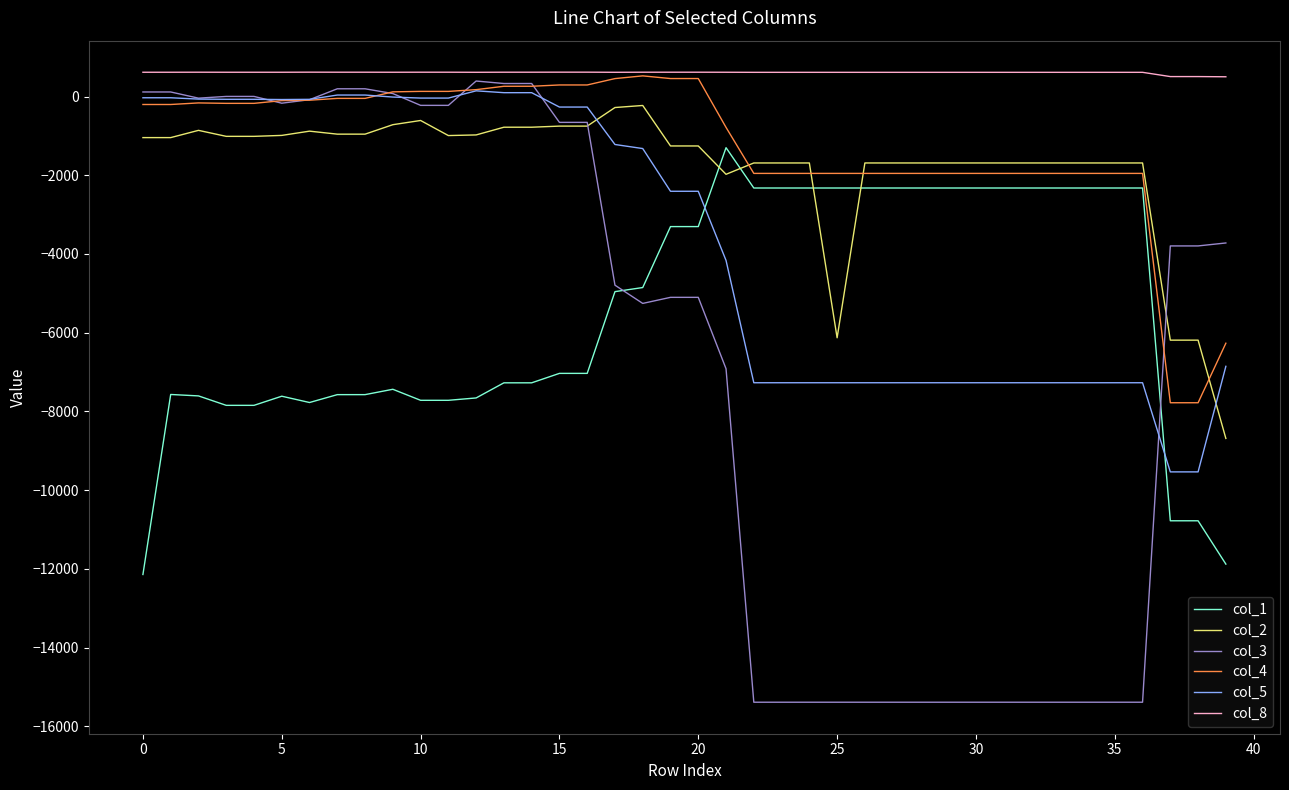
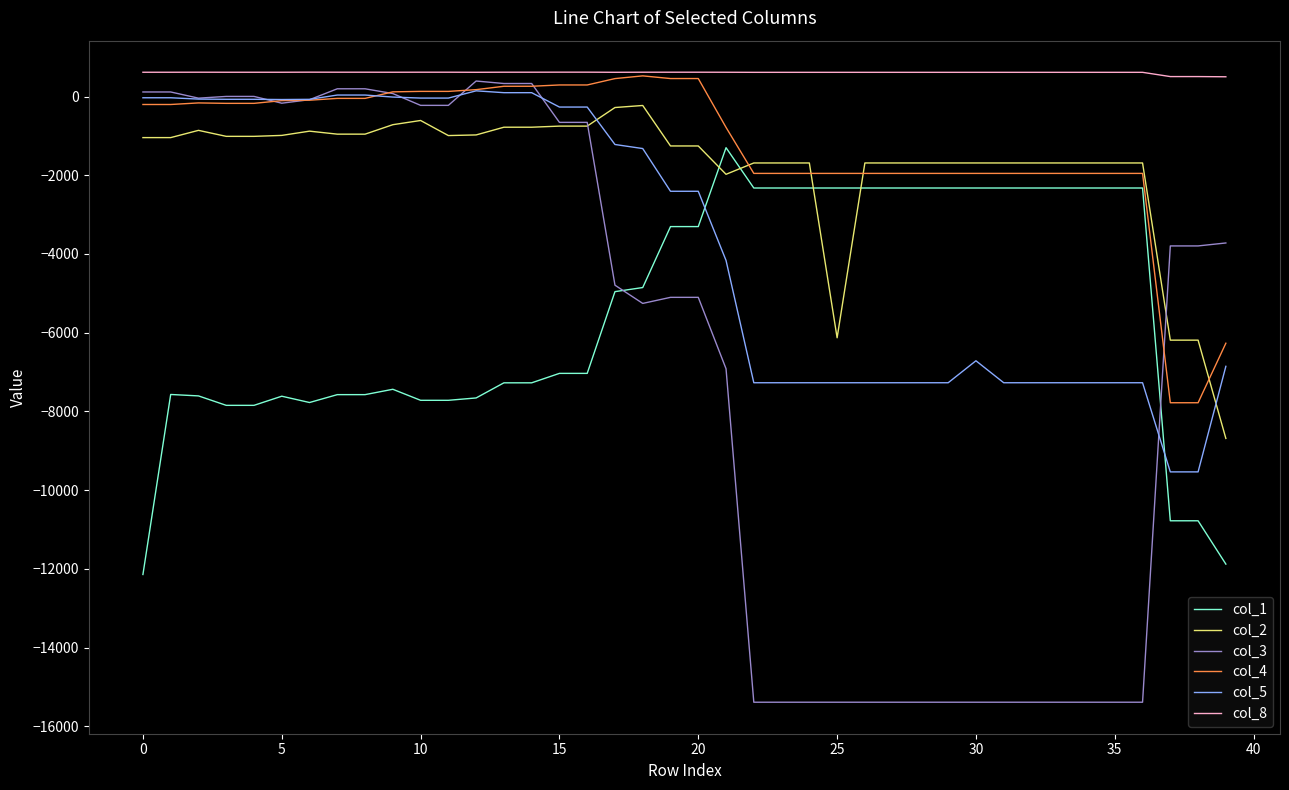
col_5, 30: -7300 -> -6700
